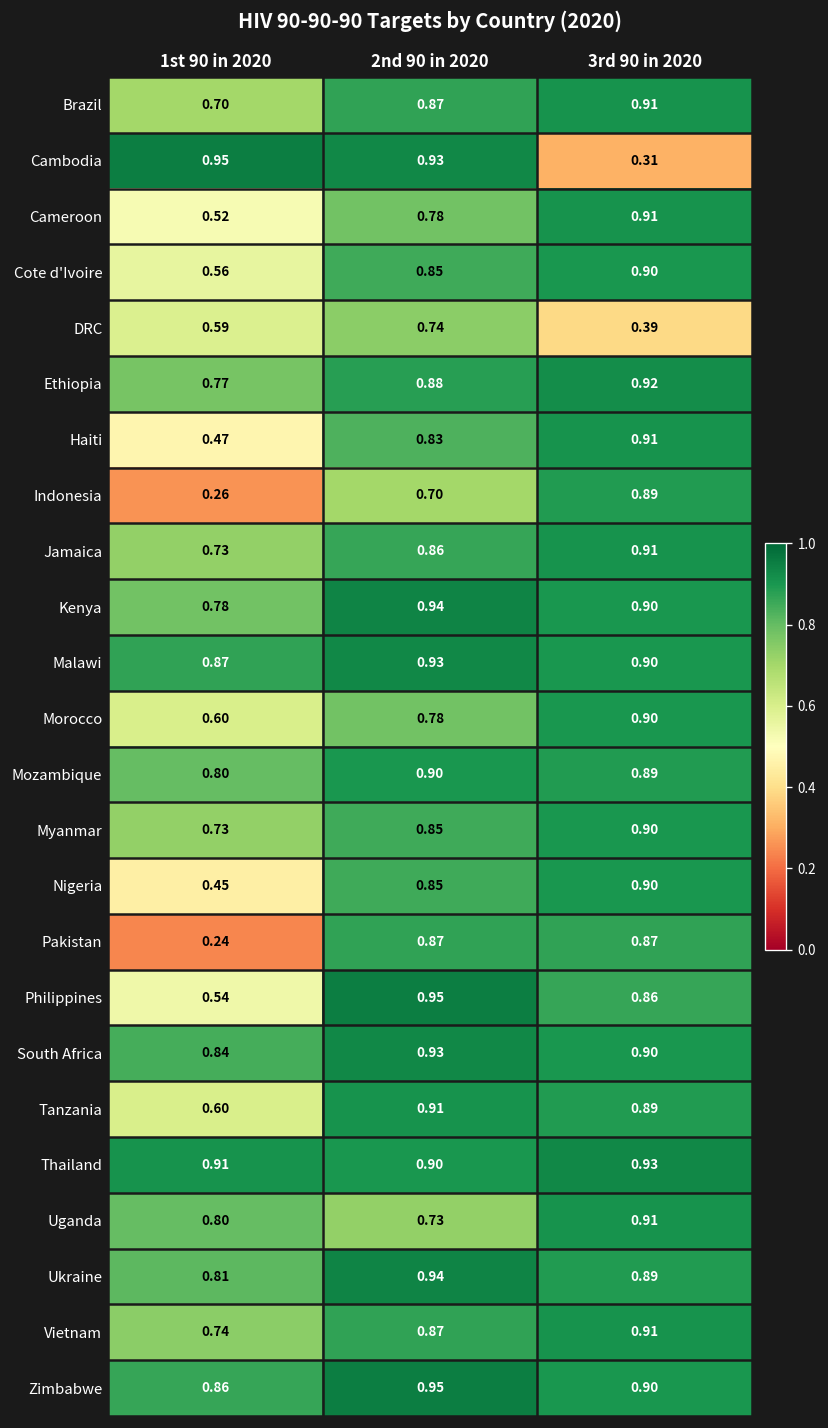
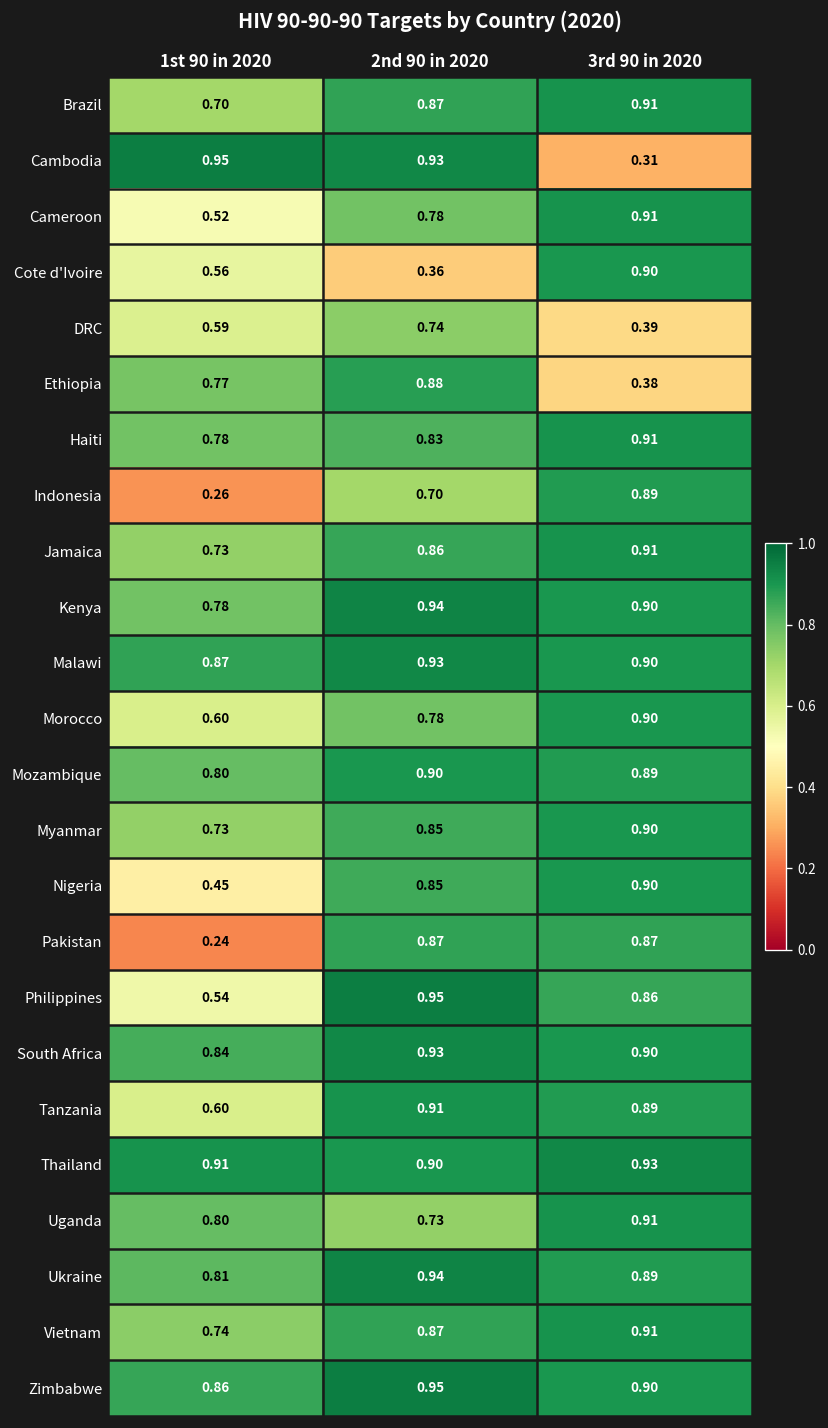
Cote d'Ivoire, 2nd 90 in 2020: 0.85 -> 0.36
Ethiopia, 3rd 90 in 2020: 0.92 -> 0.38
Haiti, 1st 90 in 2020: 0.47 -> 0.78
